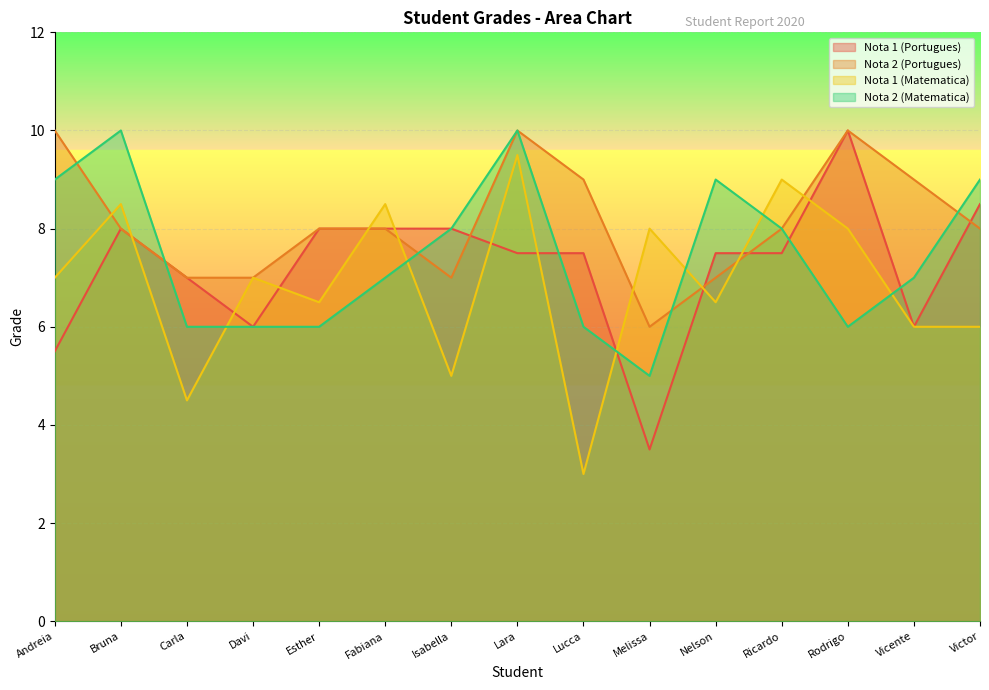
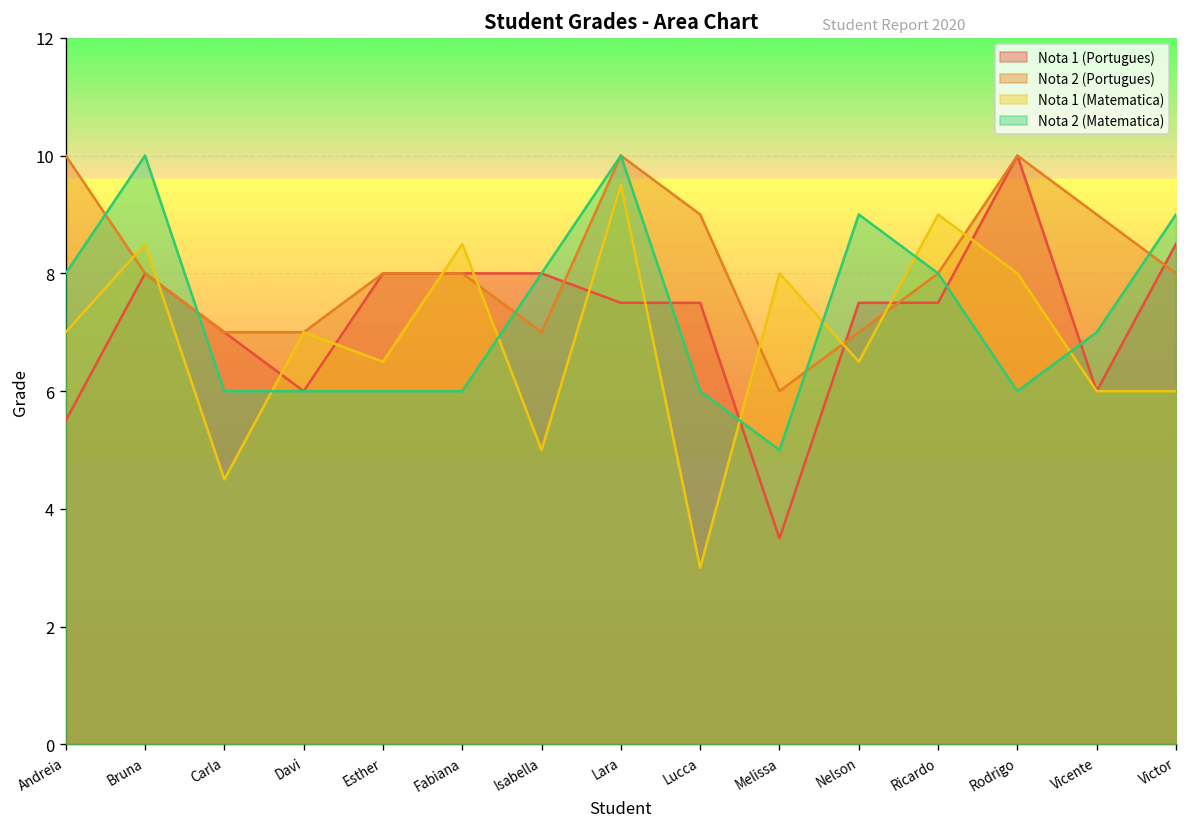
Nota 2 (Matematica), Andreia: 9 -> 8
Nota 2 (Matematica), Fabiana: 7 -> 6
